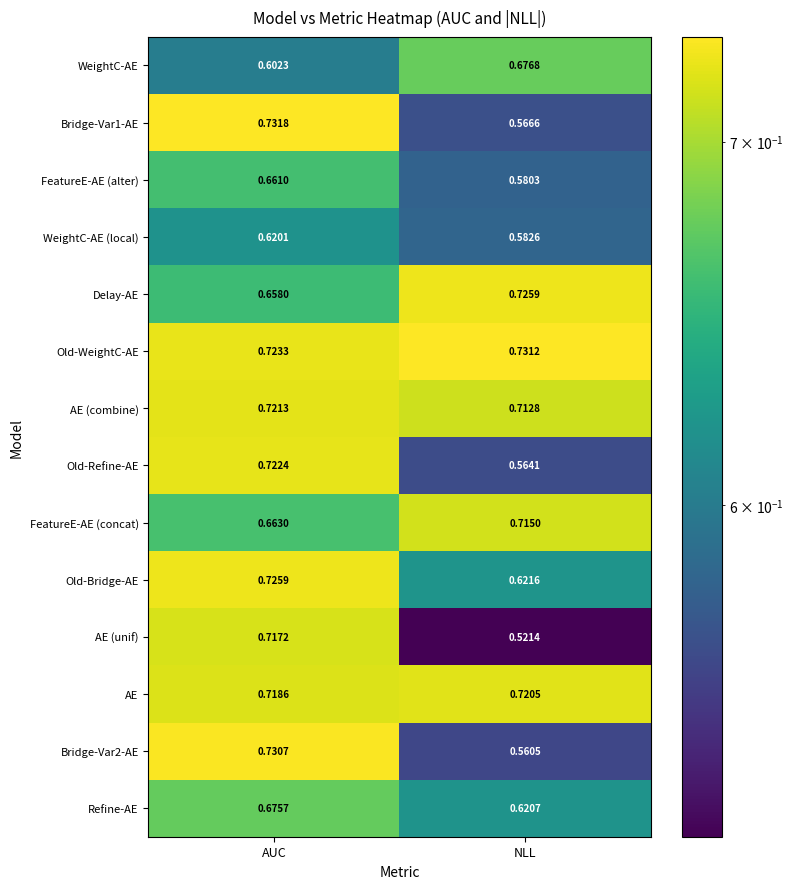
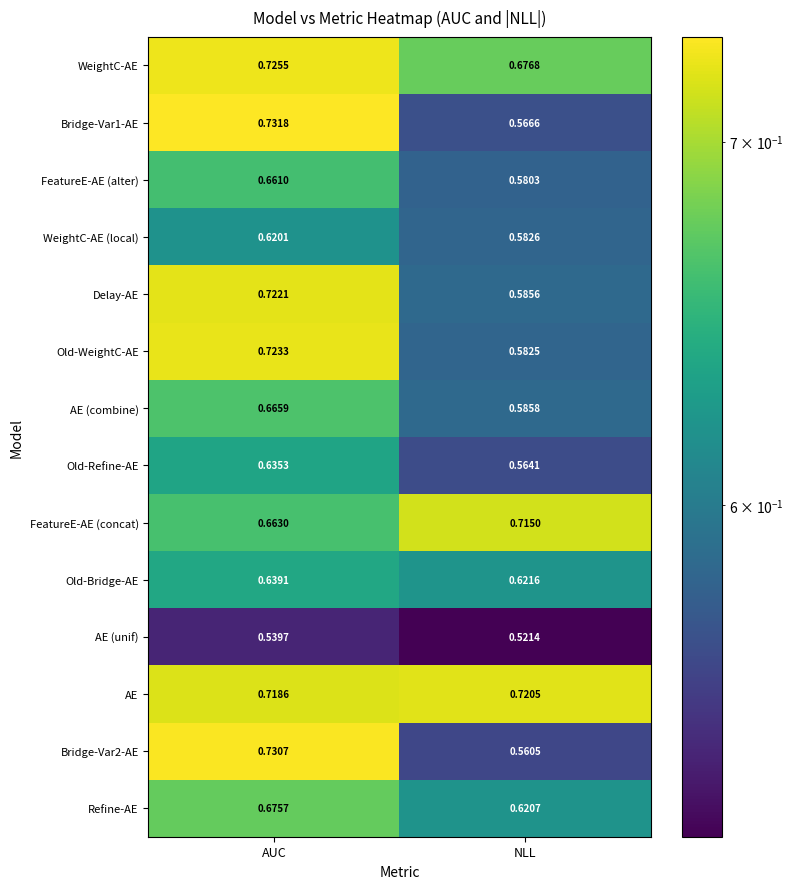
WeightC-AE, AUC: 0.6023 -> 0.7255
Delay-AE, AUC: 0.6580 -> 0.7221
Delay-AE, NLL: 0.7259 -> 0.5856
Old-WeightC-AE, NLL: 0.7312 -> 0.5825
AE (combine), AUC: 0.7213 -> 0.6659
AE (combine), NLL: 0.7128 -> 0.5858
Old-Refine-AE, AUC: 0.7224 -> 0.6353
Old-Bridge-AE, AUC: 0.7259 -> 0.6391
AE (unif), AUC: 0.7172 -> 0.5397
